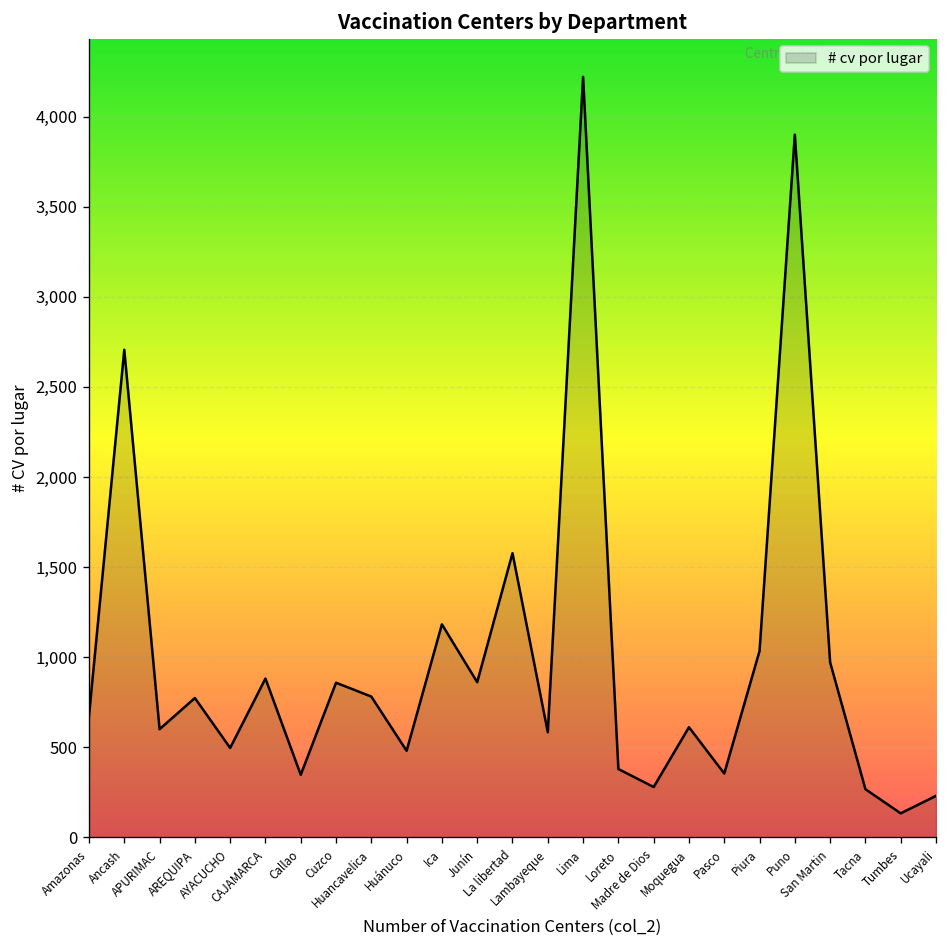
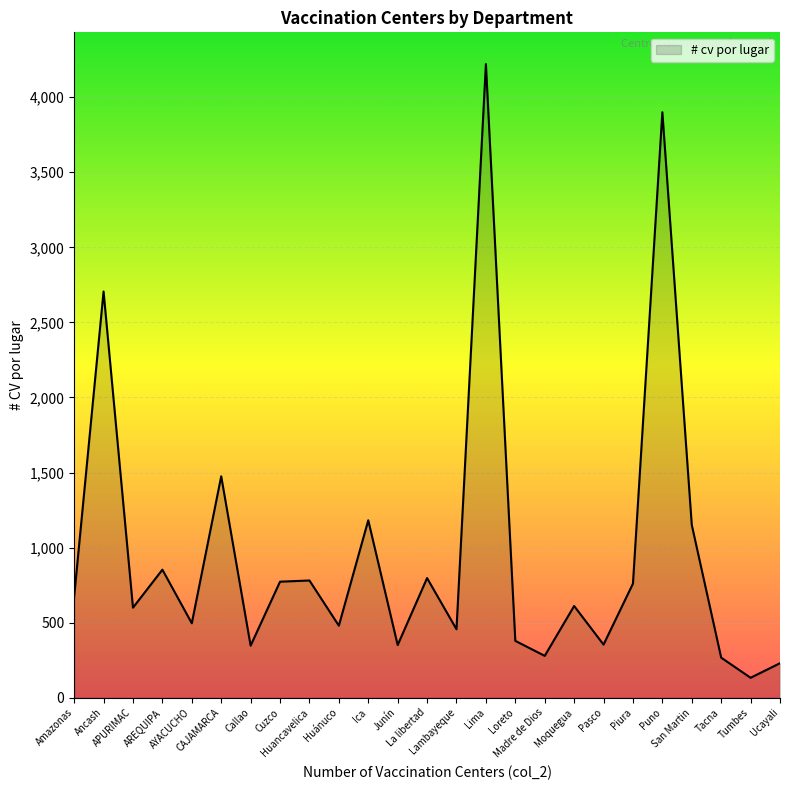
AREQUIPA: 770 -> 850
CAJAMARCA: 880 -> 1,480
Cuzco: 860 -> 770
Junín: 860 -> 350
La libertad: 1,580 -> 800
Lambayeque: 580 -> 460
Piura: 1,030 -> 760
San Martin: 970 -> 1,150
